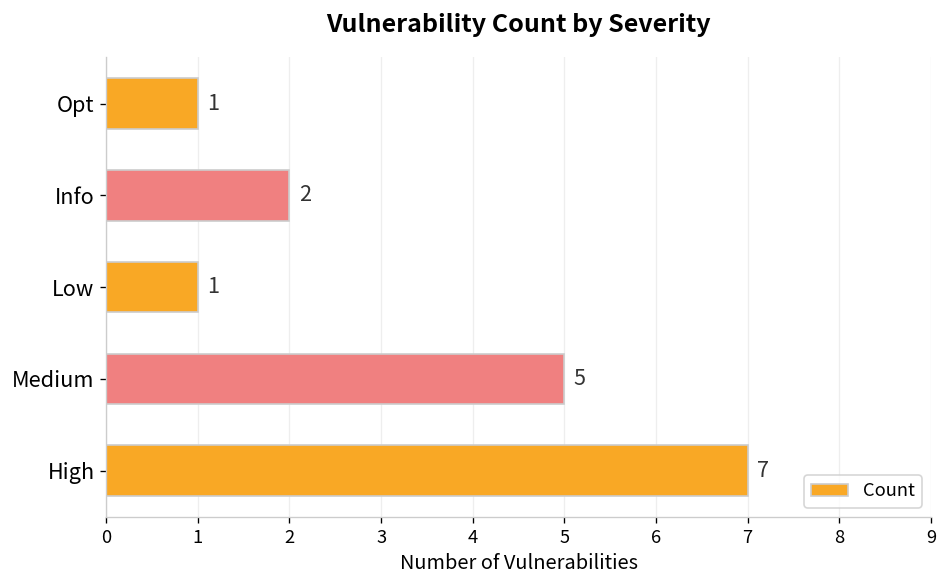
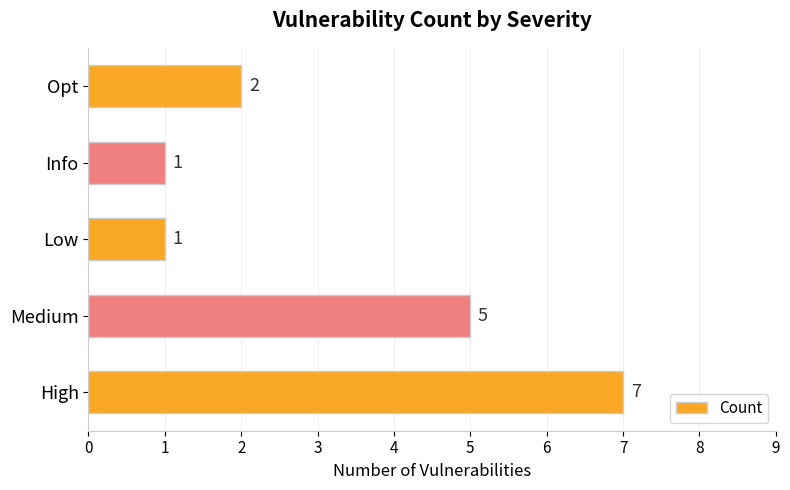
Opt: 1 -> 2
Info: 2 -> 1
